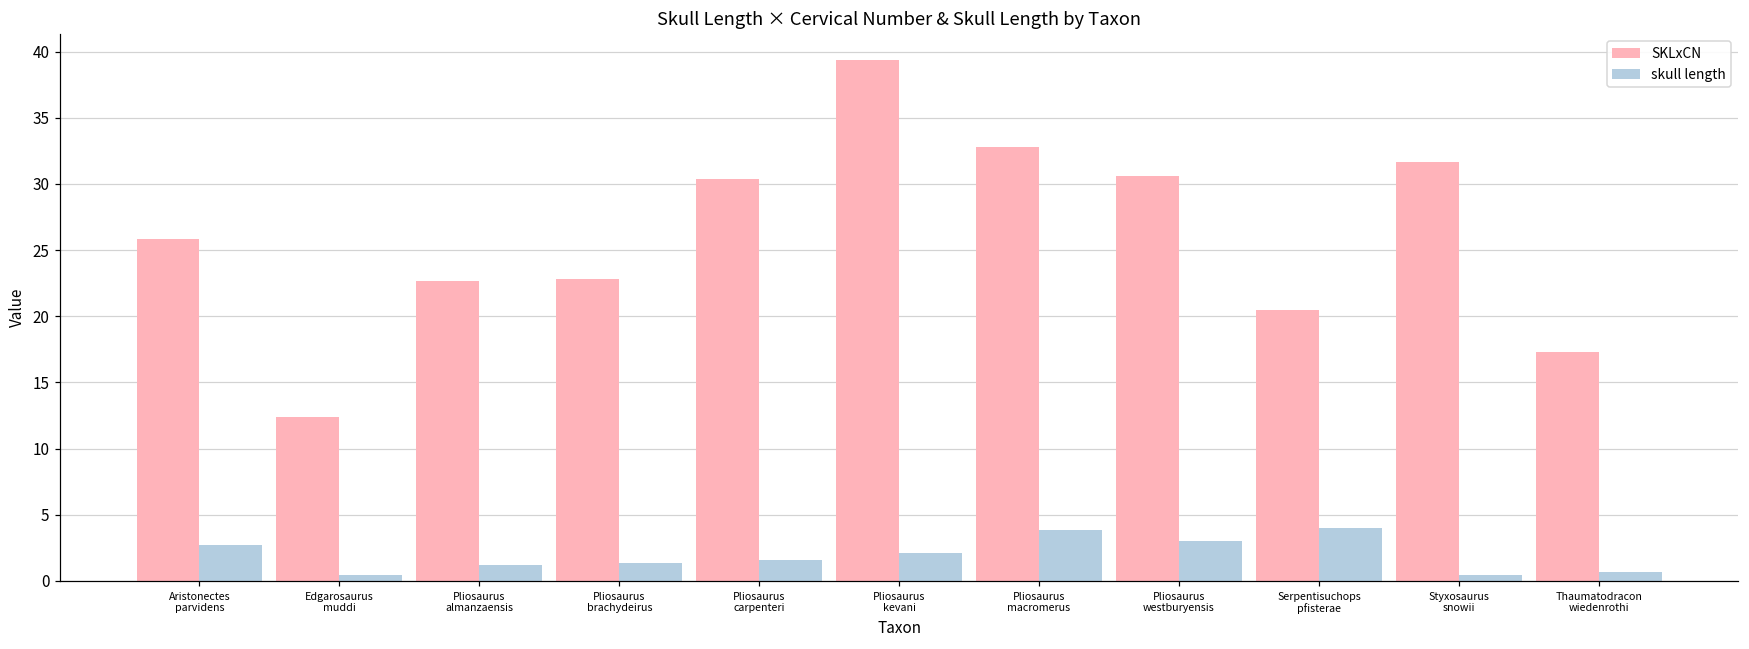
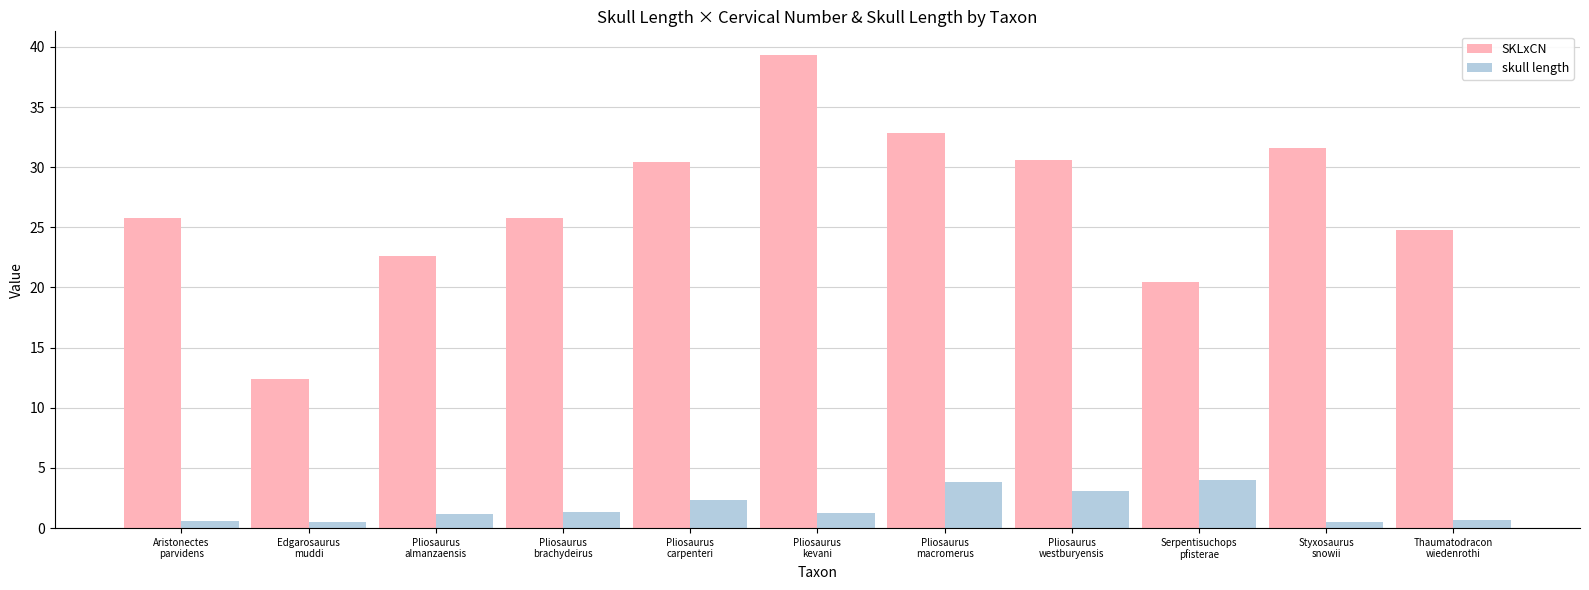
skull length, Aristonectes parvidens: 2.7 -> 0.6
SKLxCN, Pliosaurus brachydeirus: 22.8 -> 25.7
skull length, Pliosaurus carpenteri: 1.6 -> 2.3
skull length, Pliosaurus kevani: 2.1 -> 1.3
SKLxCN, Thaumatodracon wiedenrothi: 17.3 -> 24.8
